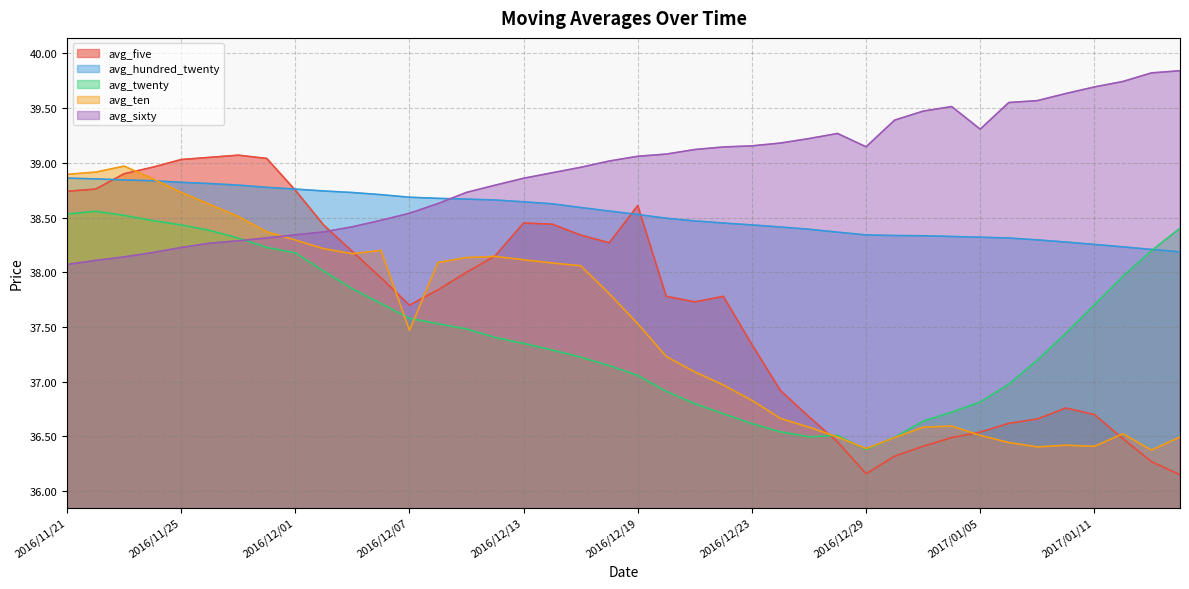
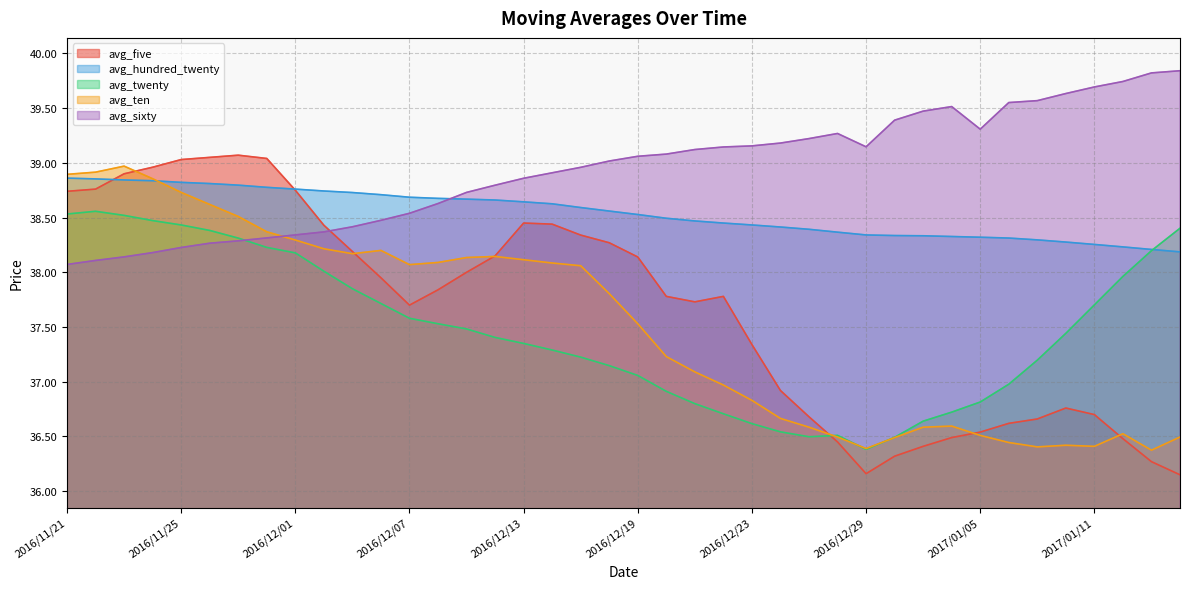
avg_ten, 2016/12/07: 37.47 -> 38.07
avg_five, 2016/12/19: 38.61 -> 38.14
